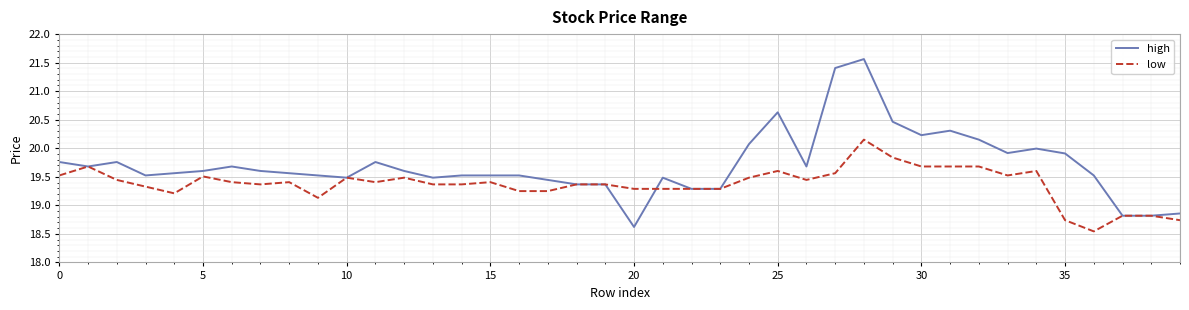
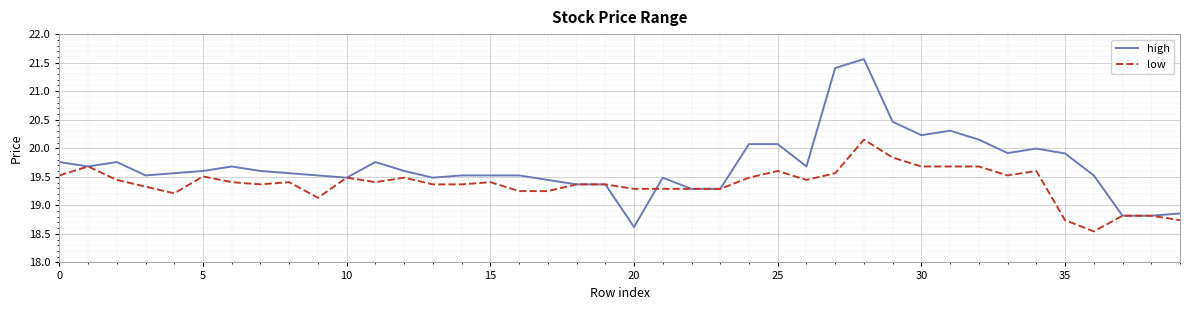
high, 25: 20.6 -> 20.1
